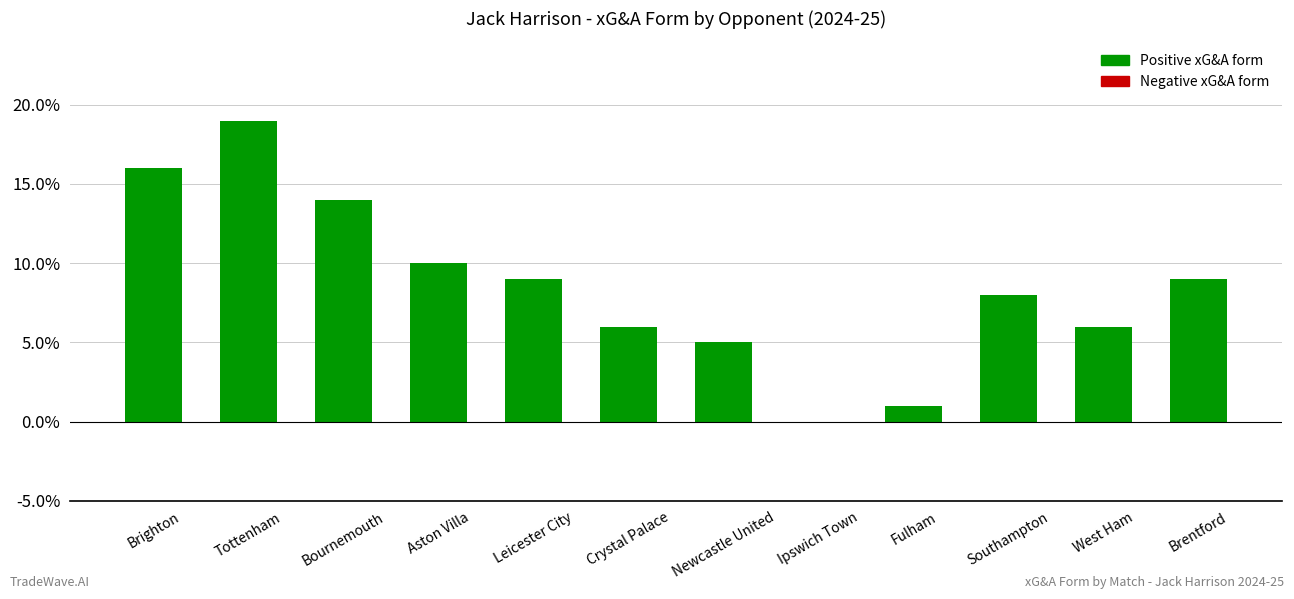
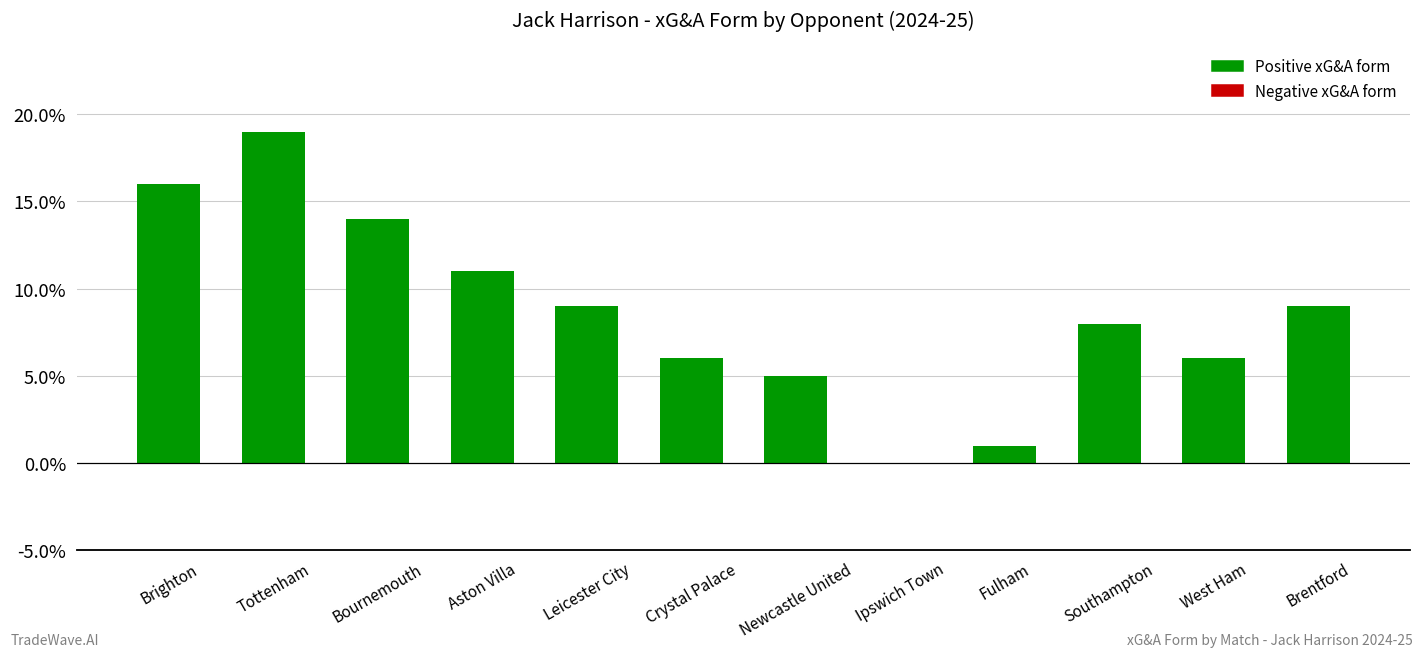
Aston Villa: 10.0% -> 11.0%
